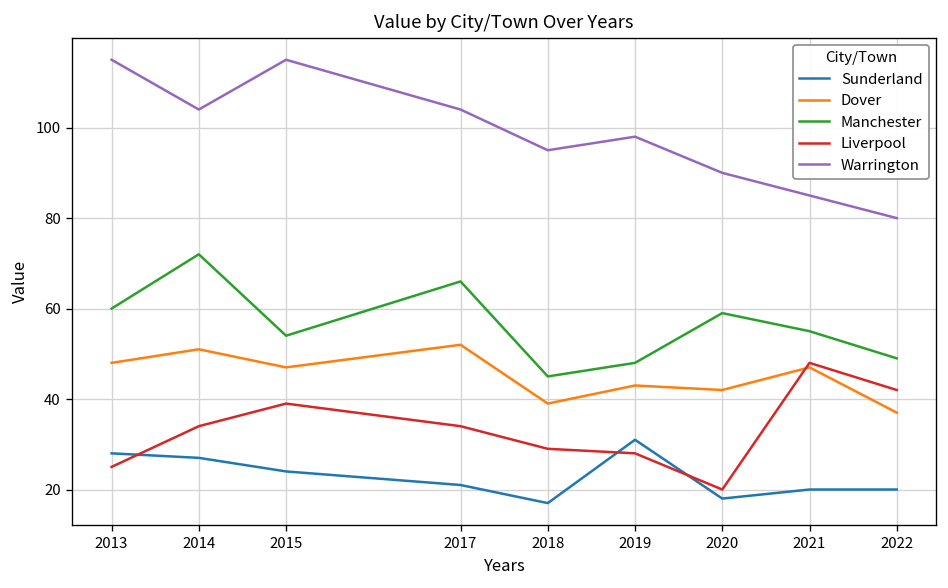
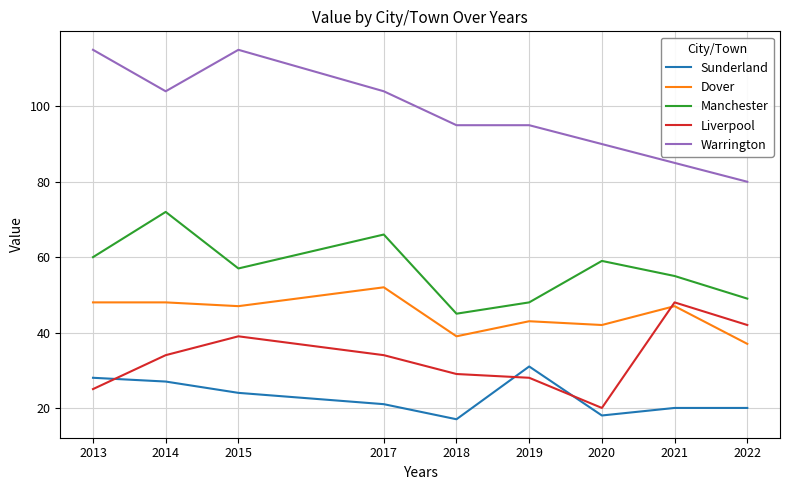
Dover, 2014: 51 -> 48
Manchester, 2015: 54 -> 57
Warrington, 2019: 98 -> 95
